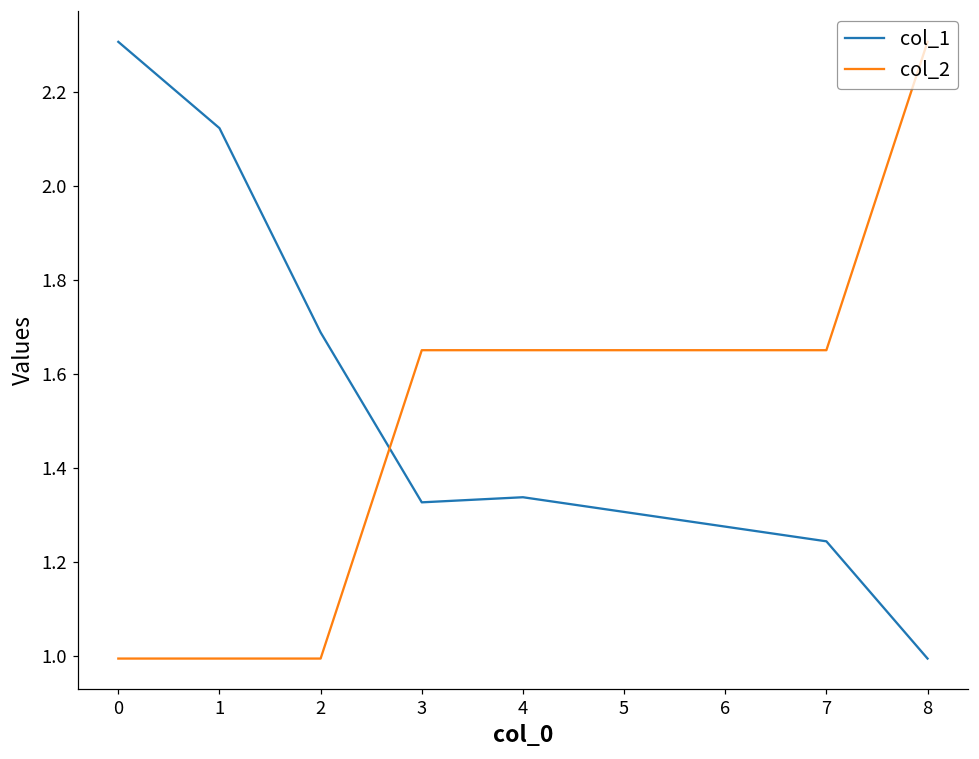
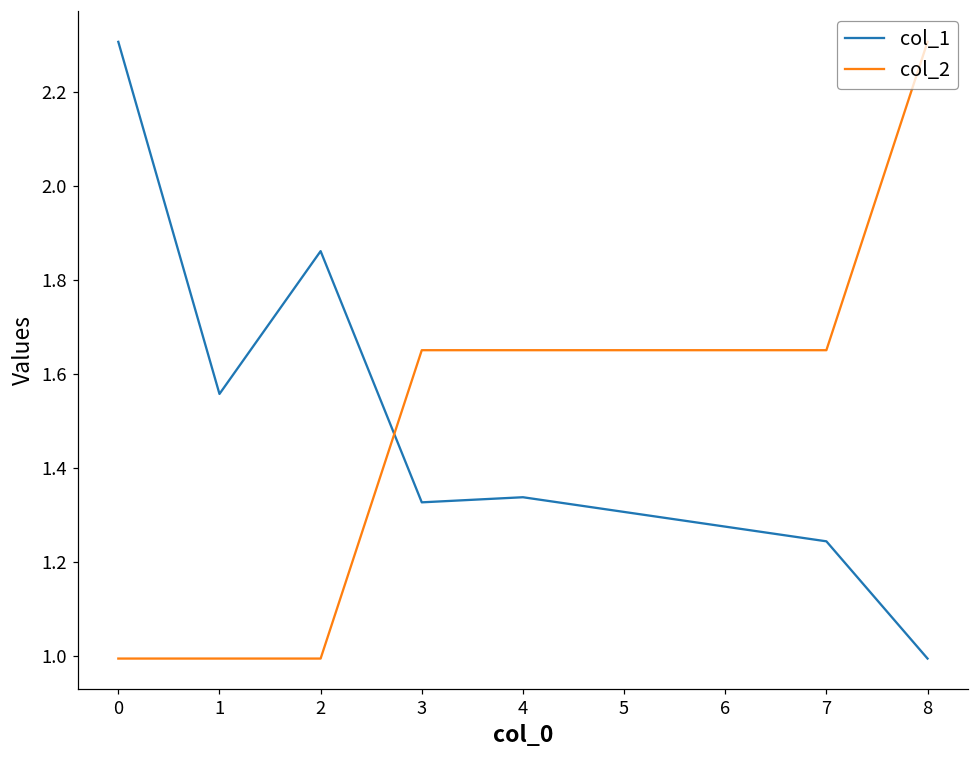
col_1, 1: 2.12 -> 1.56
col_1, 2: 1.69 -> 1.86
